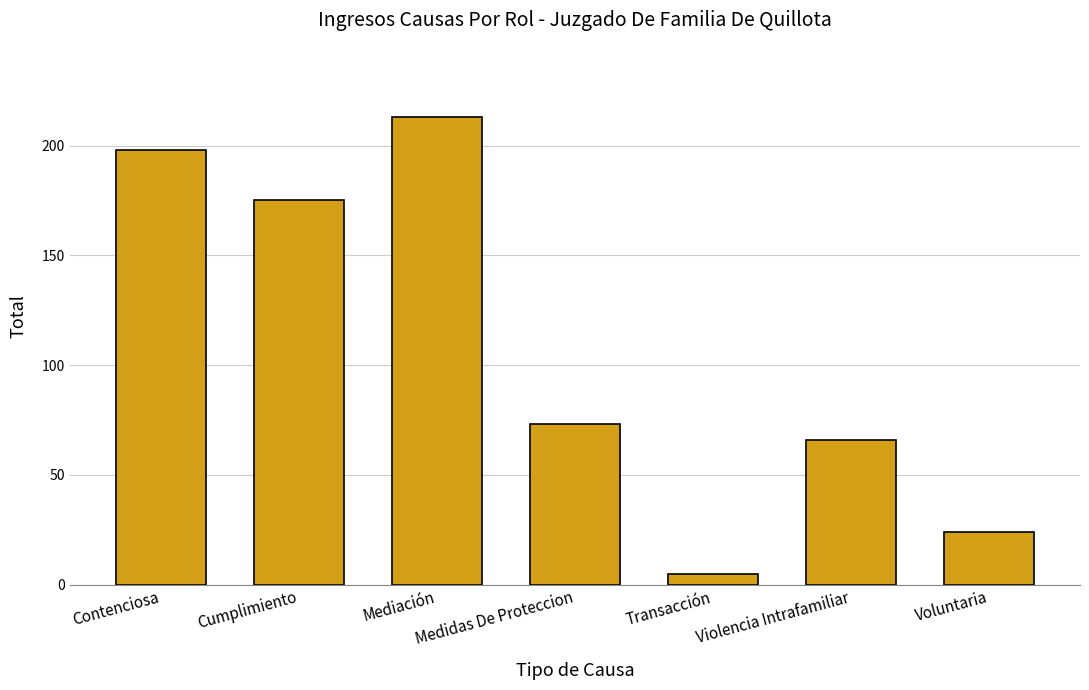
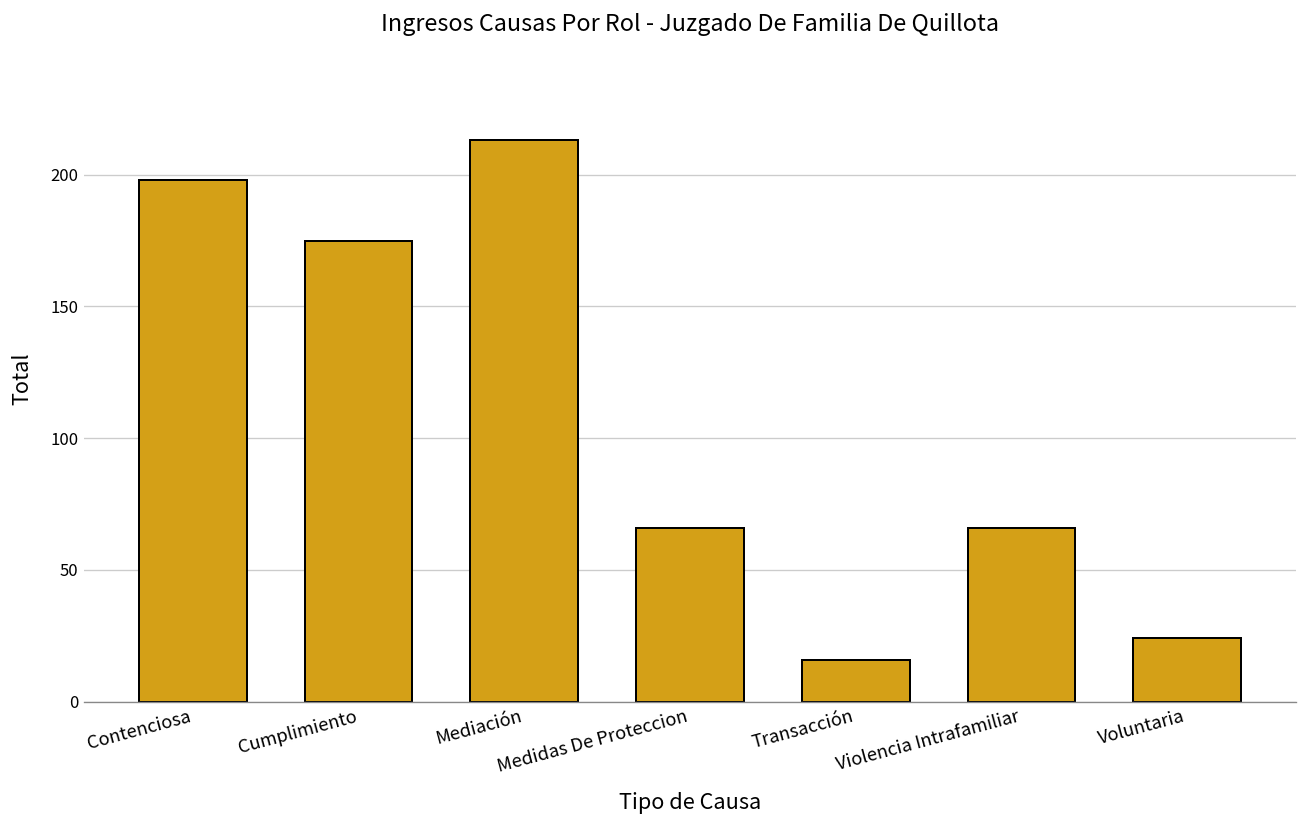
Medidas De Proteccion: 73 -> 66
Transacción: 5 -> 16
